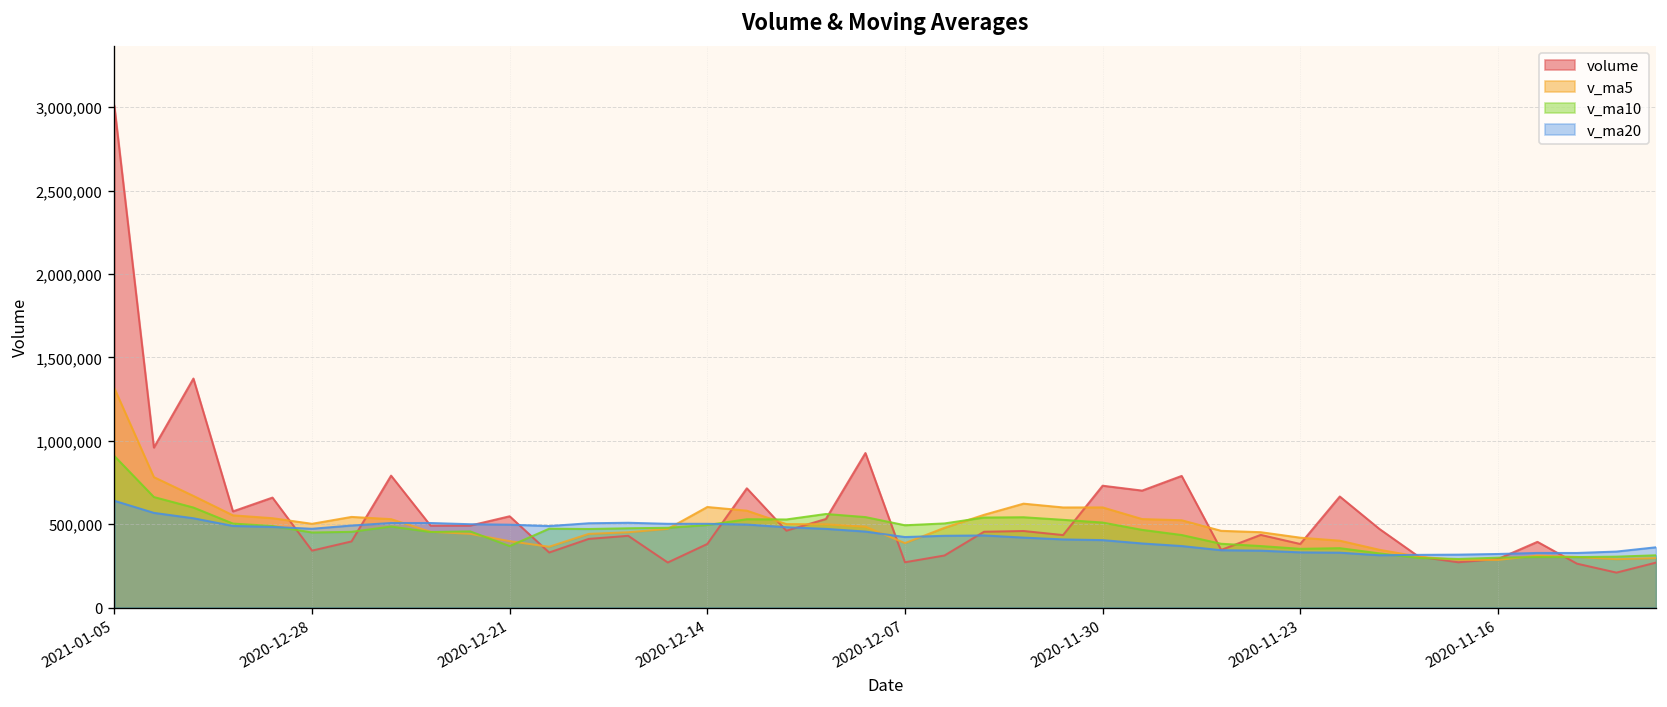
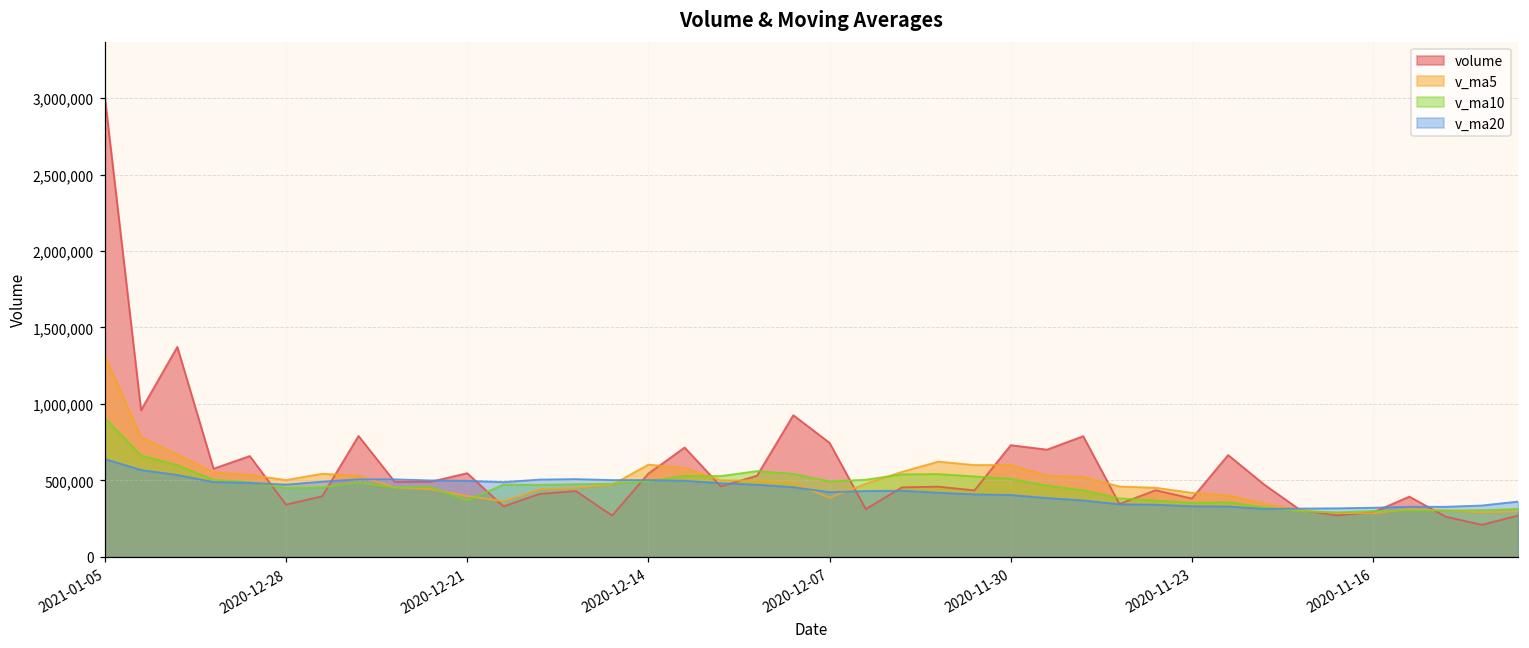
volume, 2020-12-14: 380,000 -> 540,000
volume, 2020-12-07: 270,000 -> 750,000
